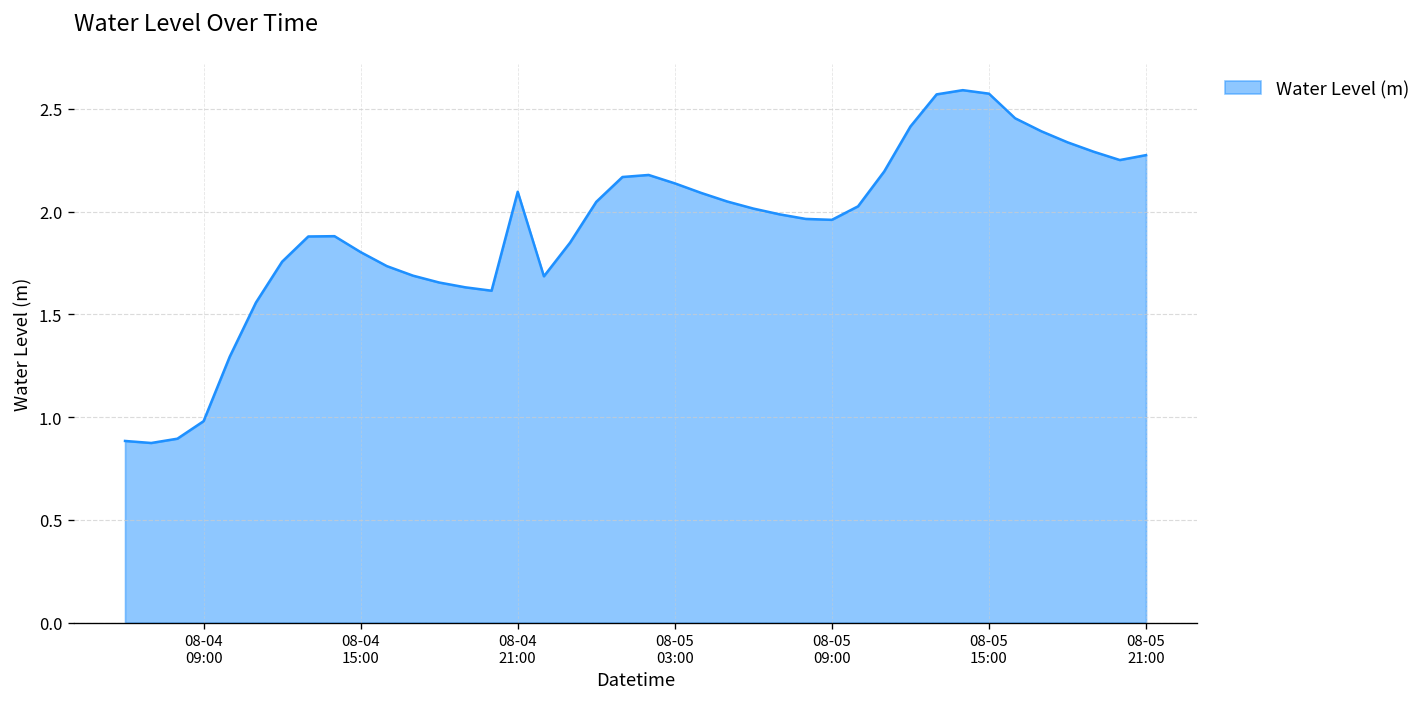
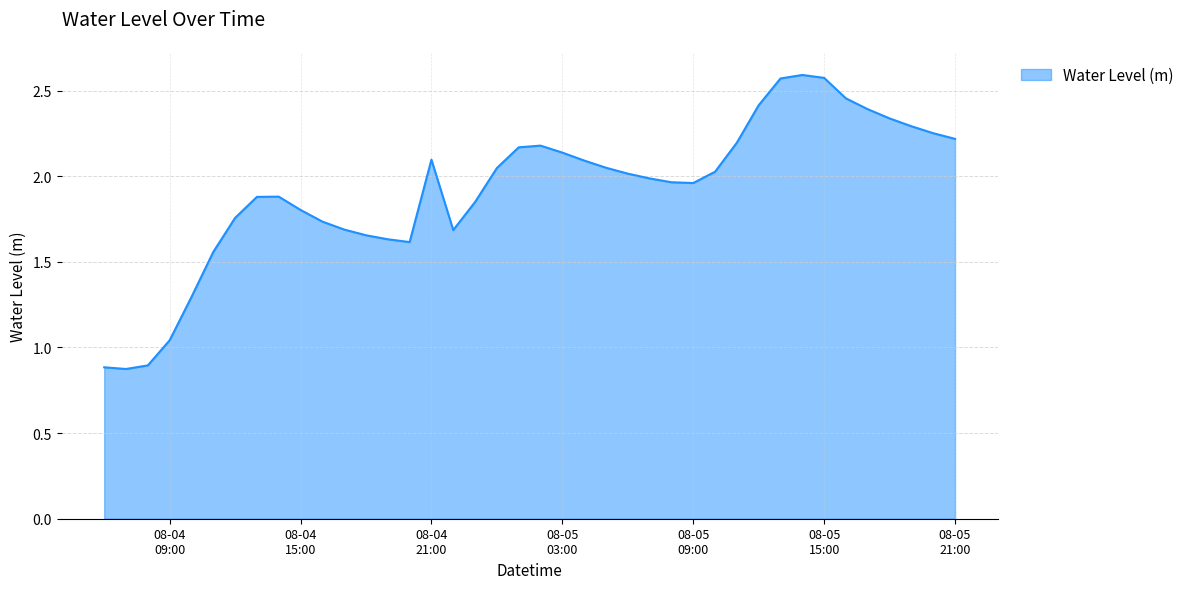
08-04 09:00: 0.98 -> 1.04
08-05 21:00: 2.28 -> 2.22
